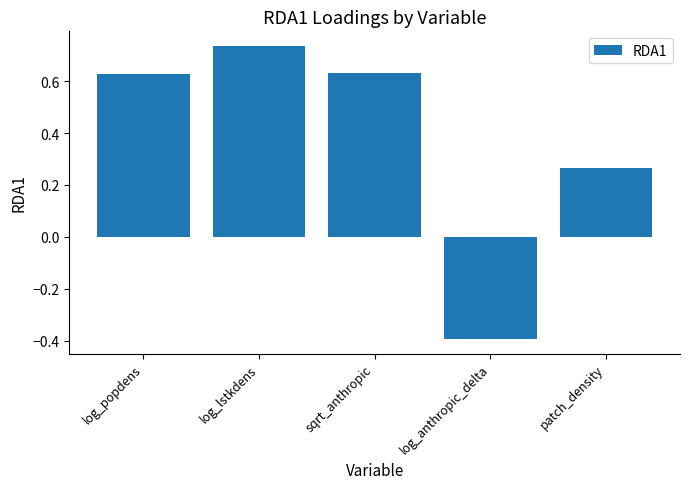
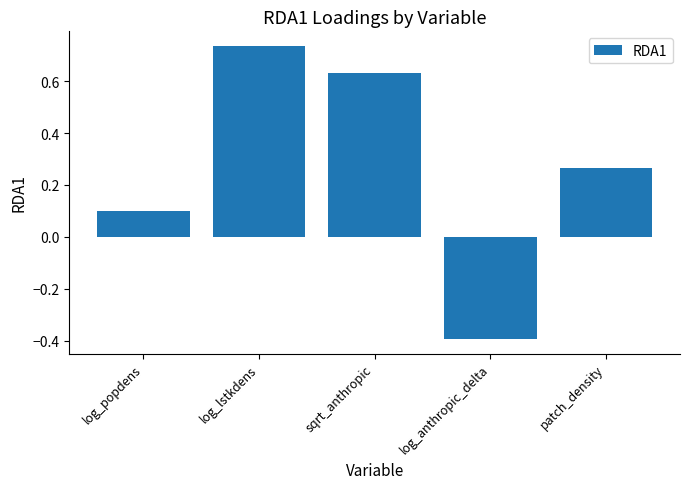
log_popdens: 0.63 -> 0.10
